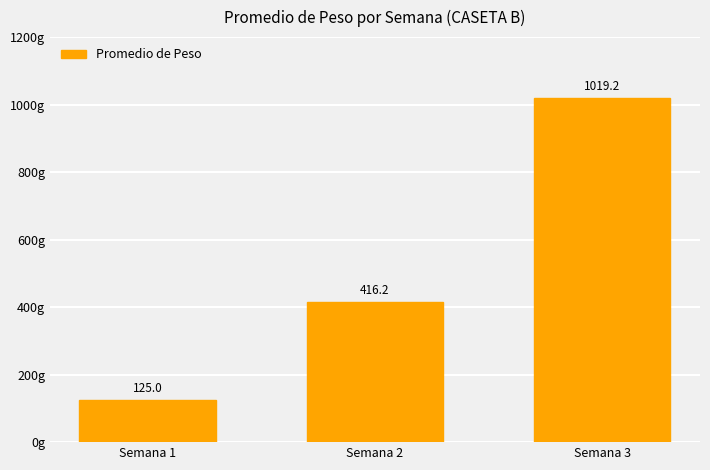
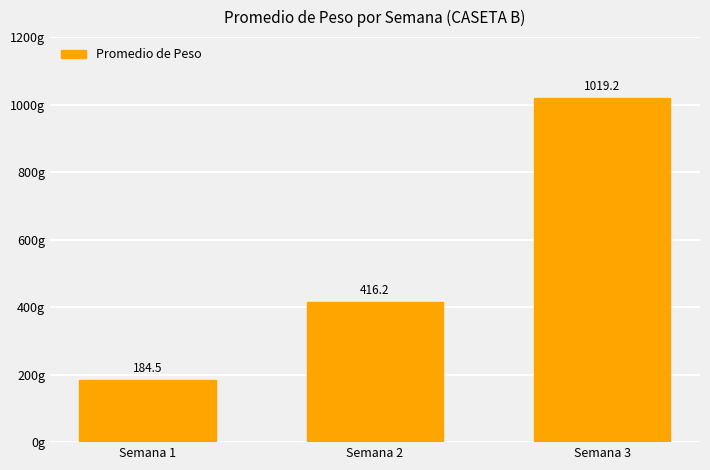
Semana 1: 125.0 -> 184.5
